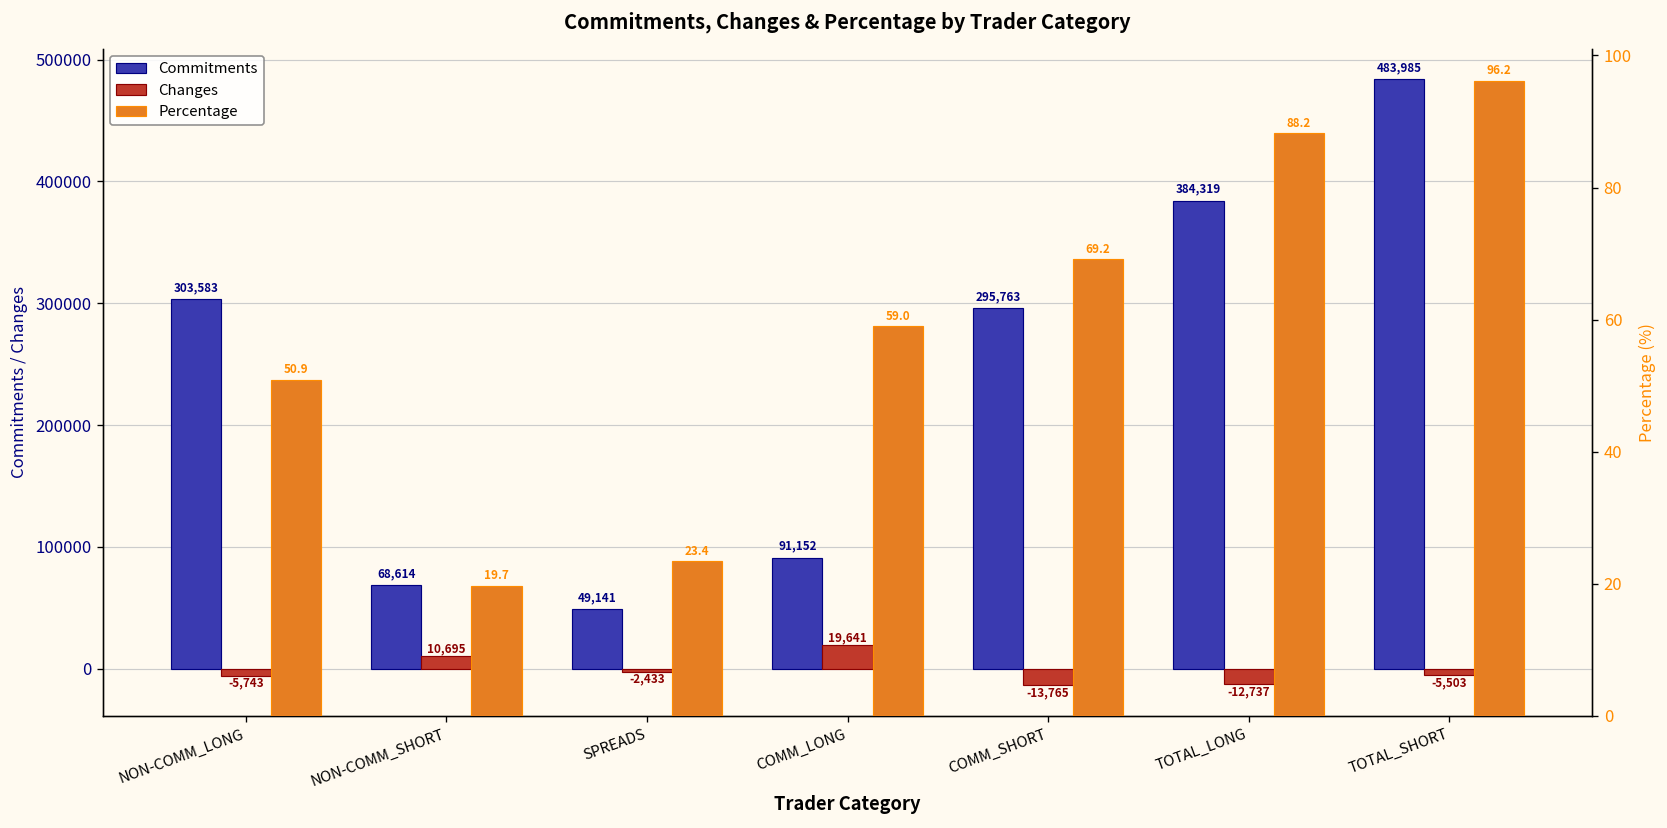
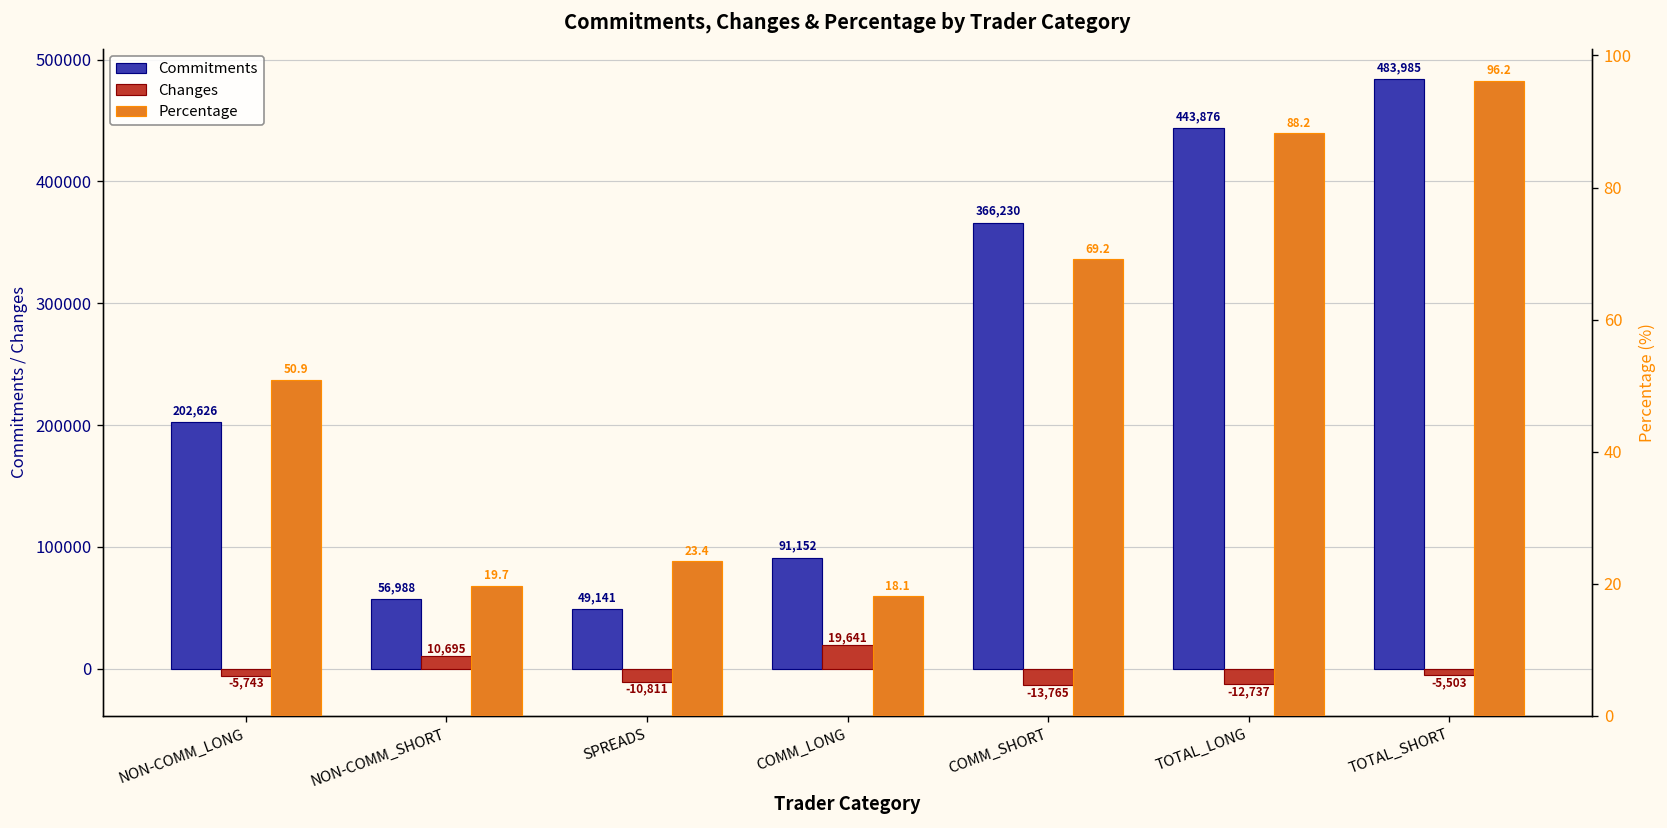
Commitments, NON-COMM_LONG: 303,583 -> 202,626
Commitments, NON-COMM_SHORT: 68,614 -> 56,988
Changes, SPREADS: -2,433 -> -10,811
Commitments, COMM_SHORT: 295,763 -> 366,230
Commitments, TOTAL_LONG: 384,319 -> 443,876
Percentage, COMM_LONG: 59.0 -> 18.1
